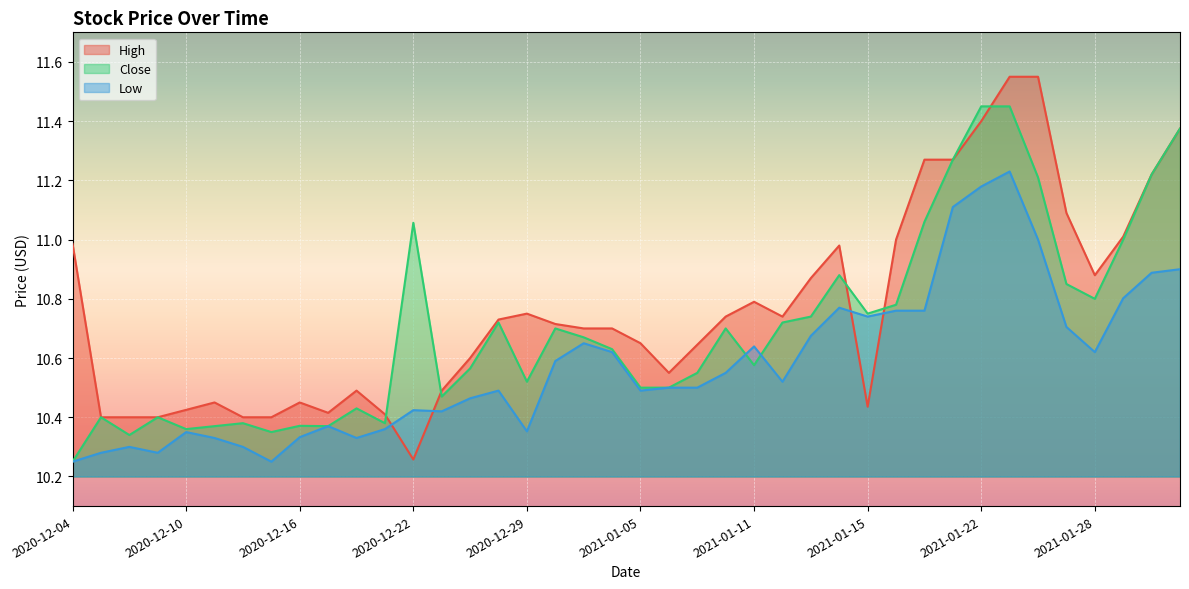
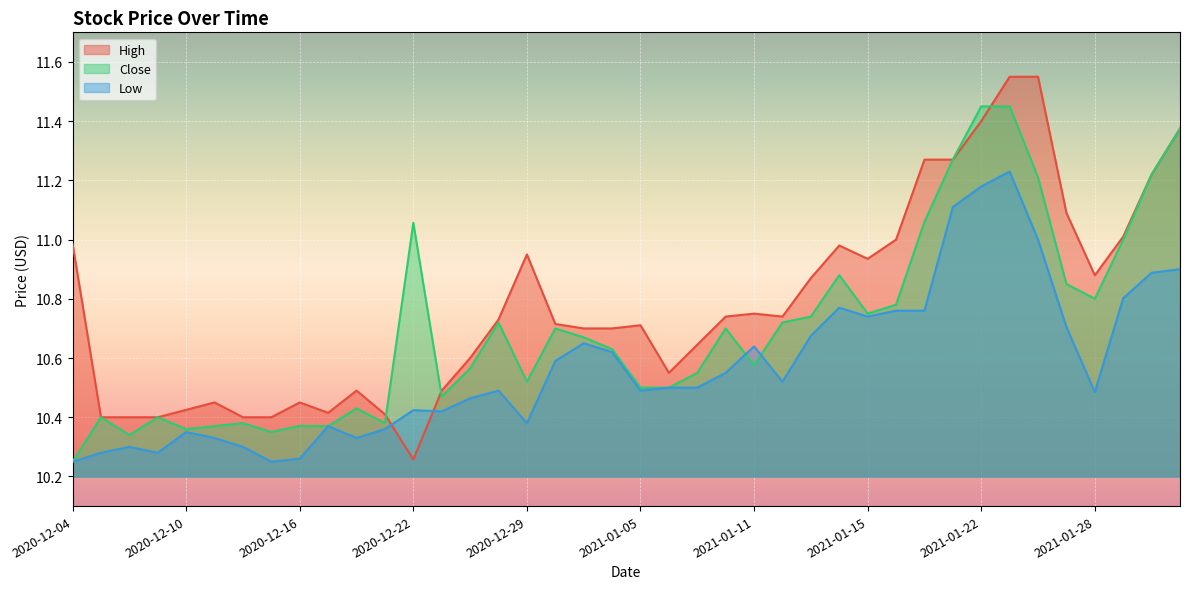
Low, 2020-12-16: 10.33 -> 10.26
High, 2020-12-29: 10.75 -> 10.95
Low, 2020-12-29: 10.35 -> 10.38
High, 2021-01-05: 10.65 -> 10.71
High, 2021-01-11: 10.79 -> 10.75
High, 2021-01-15: 10.44 -> 10.94
Low, 2021-01-28: 10.62 -> 10.49
